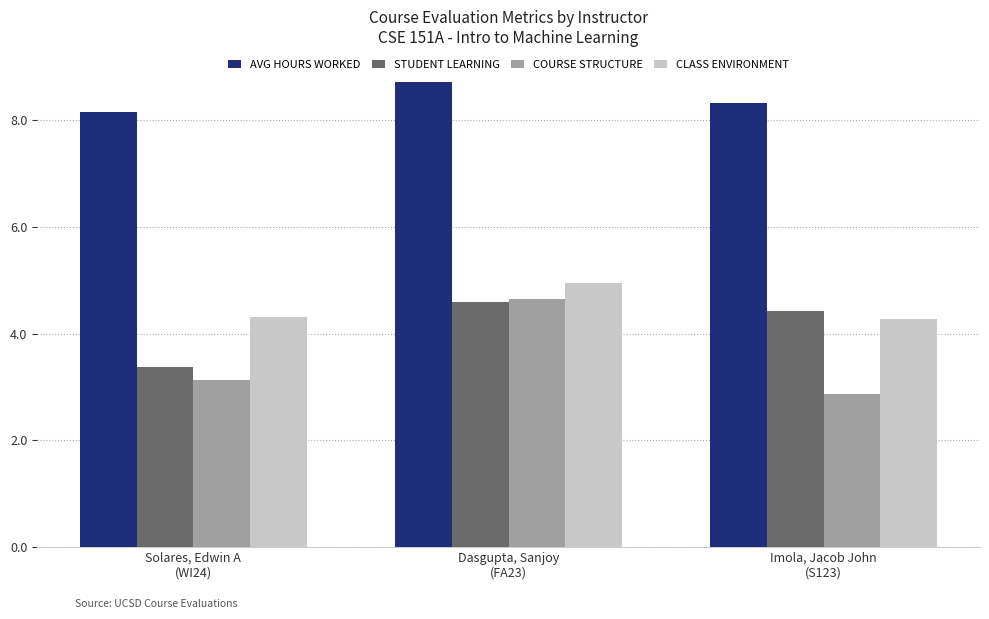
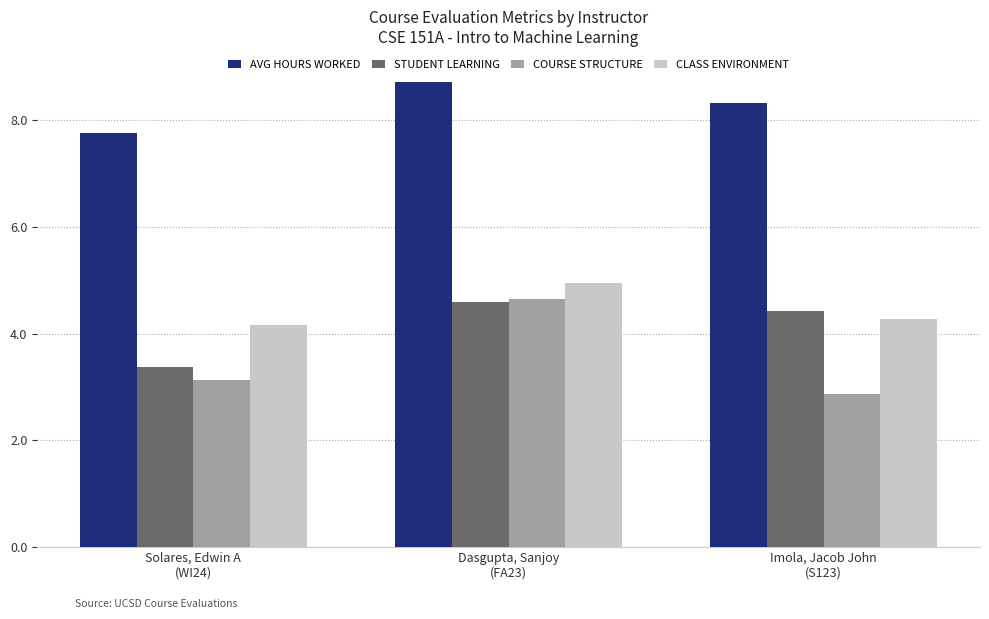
AVG HOURS WORKED, Solares, Edwin A (WI24): 8.2 -> 7.8
CLASS ENVIRONMENT, Solares, Edwin A (WI24): 4.3 -> 4.2
